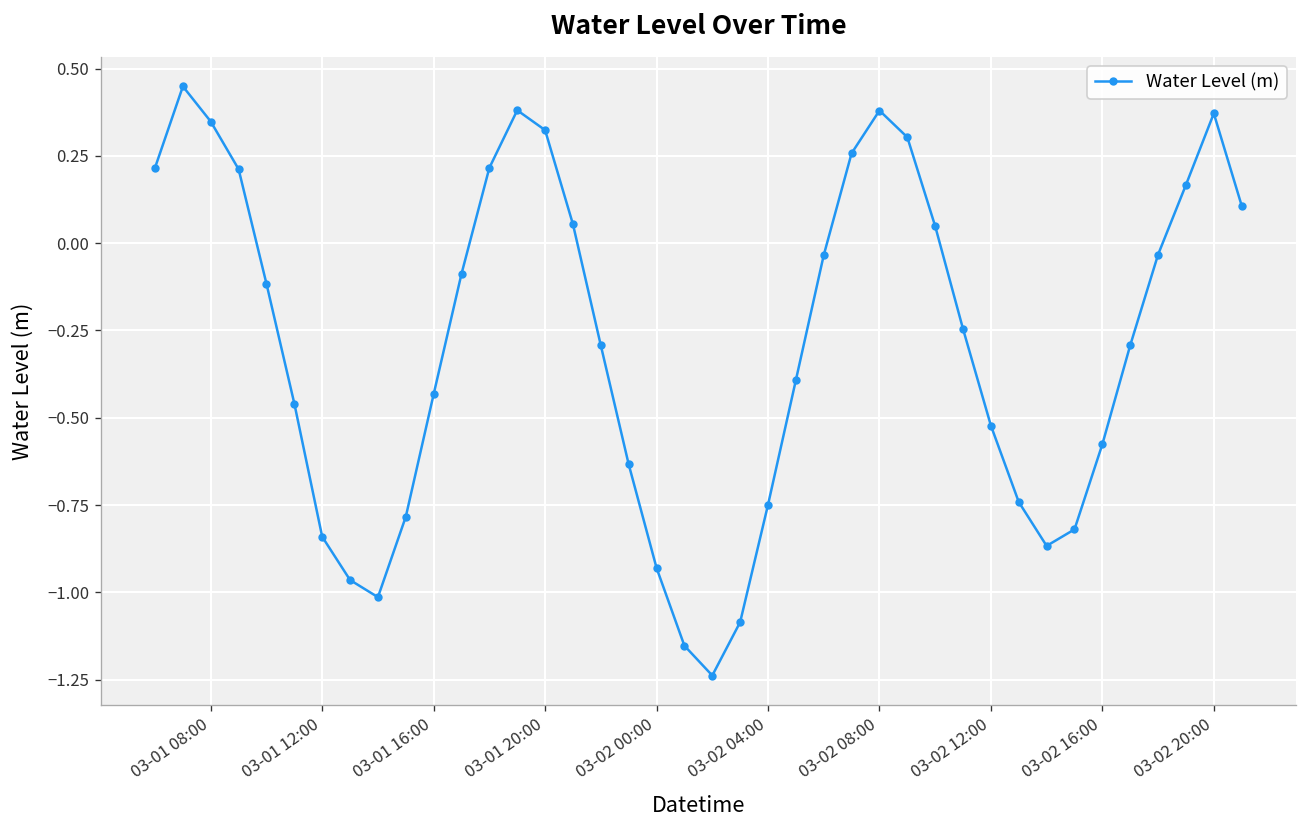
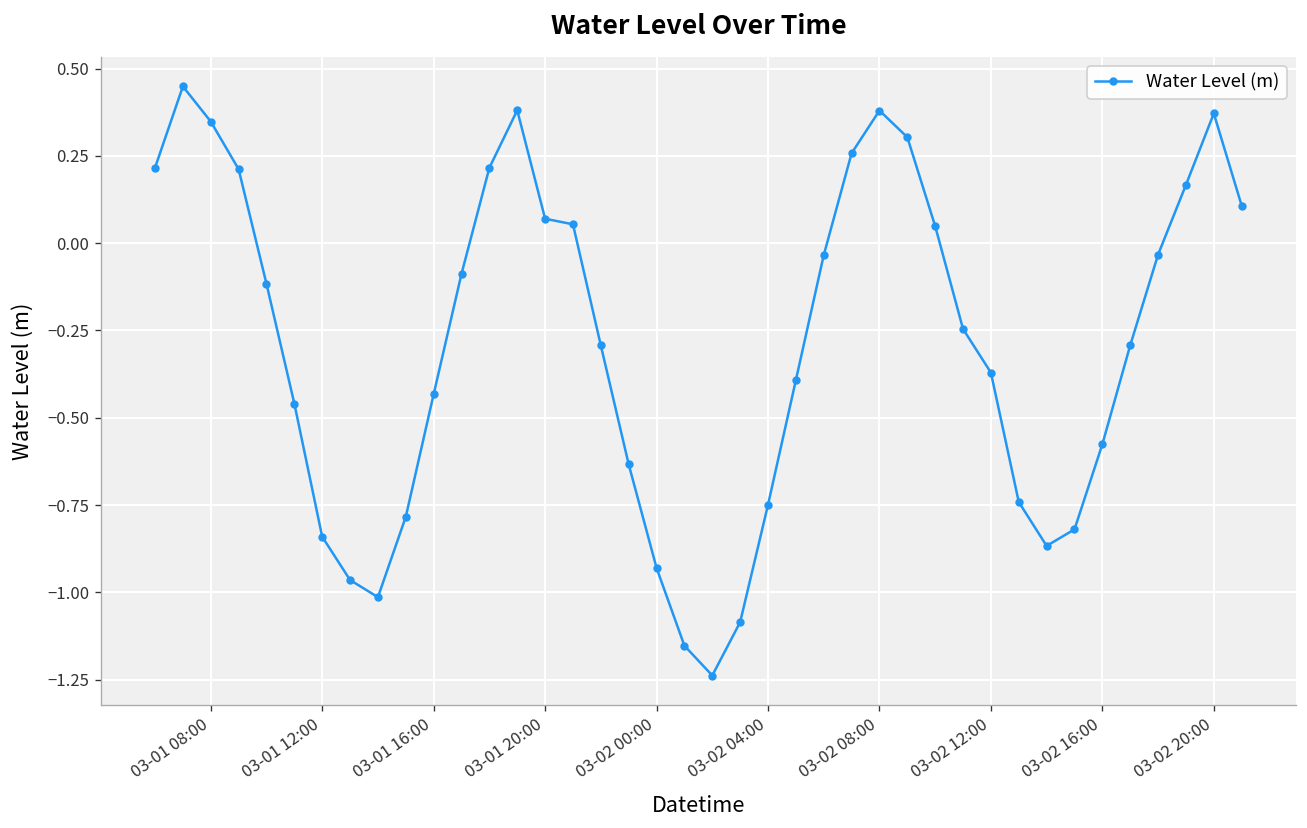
03-01 20:00: 0.32 -> 0.07
03-02 12:00: -0.52 -> -0.37
